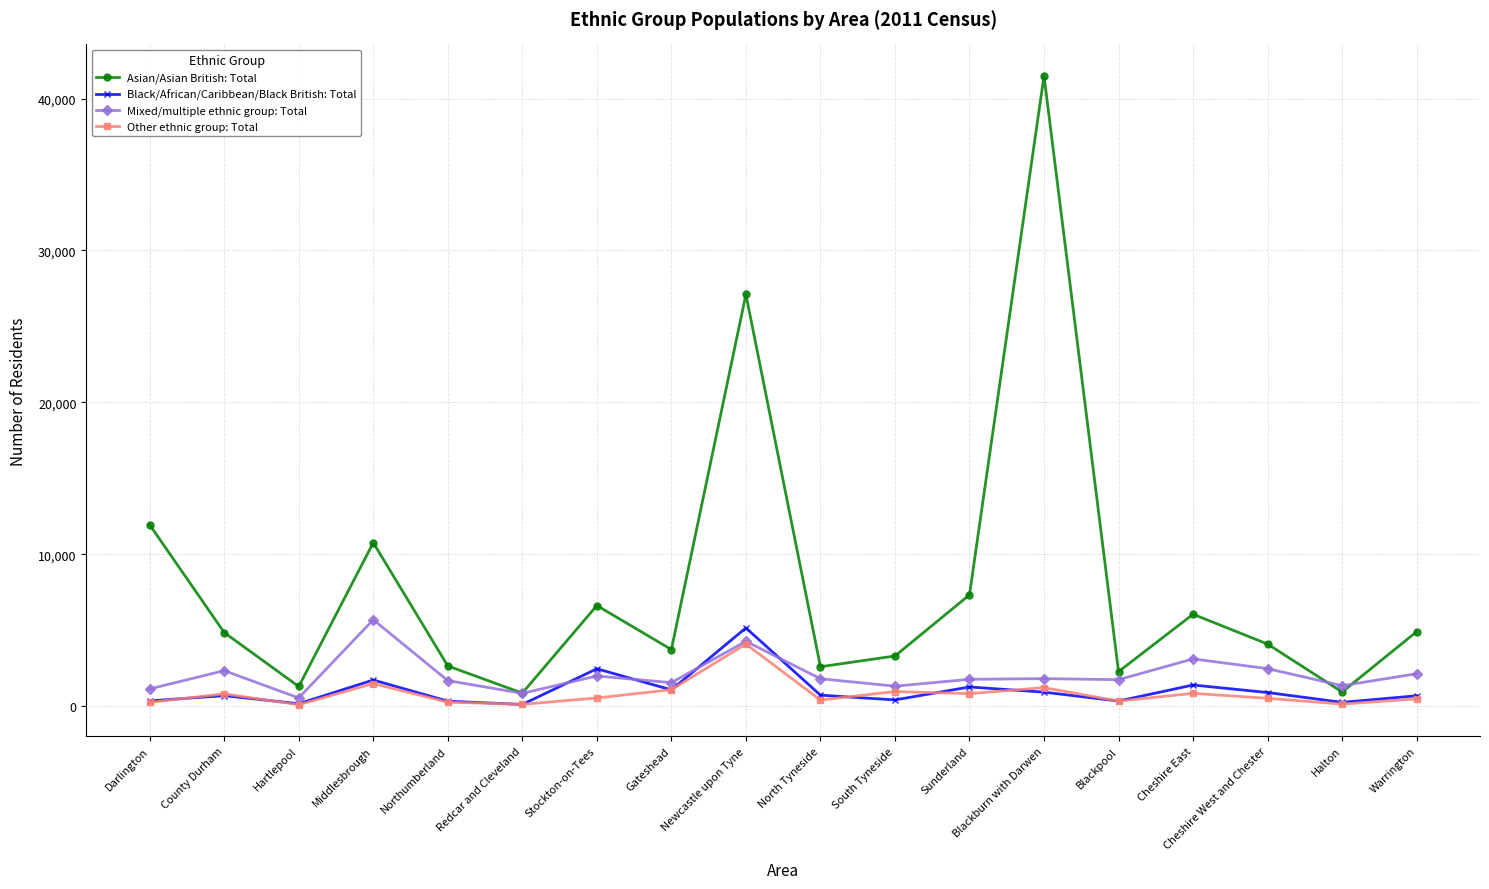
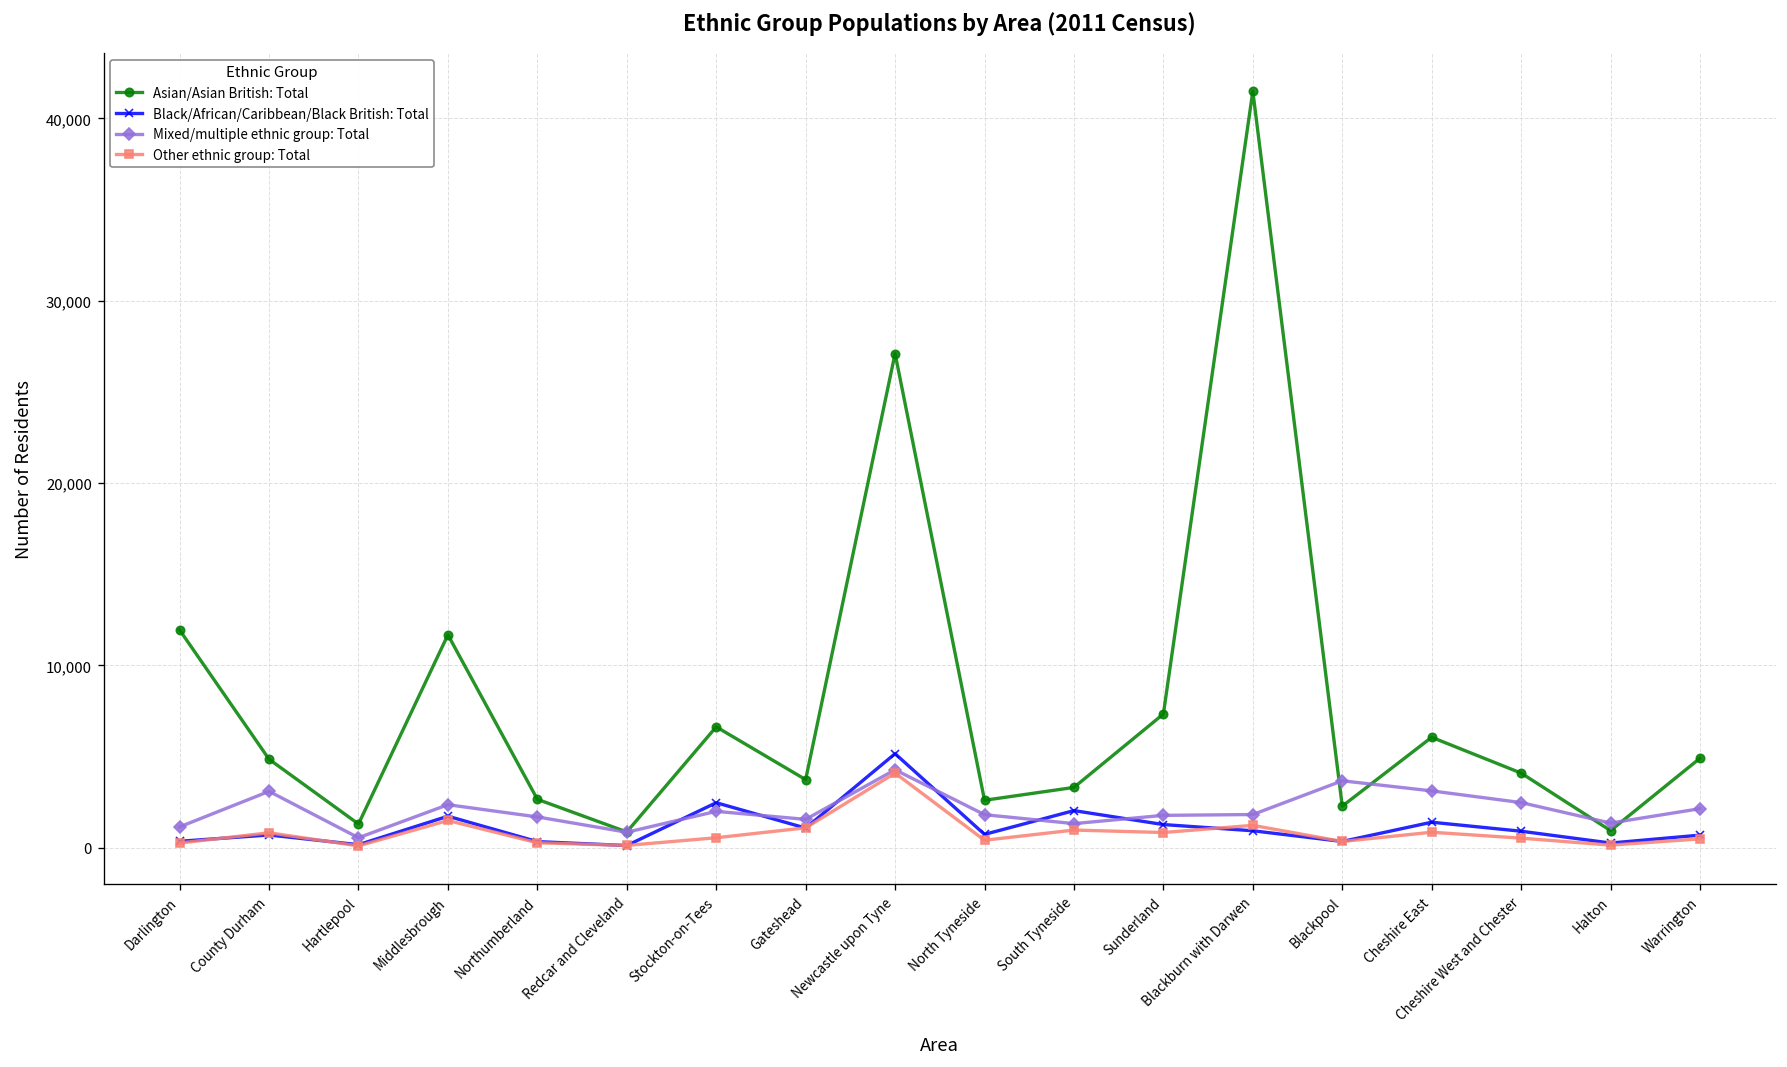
Mixed/multiple ethnic group: Total, County Durham: 2,300 -> 3,100
Asian/Asian British: Total, Middlesbrough: 10,800 -> 11,700
Mixed/multiple ethnic group: Total, Middlesbrough: 5,700 -> 2,400
Black/African/Caribbean/Black British: Total, South Tyneside: 400 -> 2,000
Mixed/multiple ethnic group: Total, Blackpool: 1,800 -> 3,700
